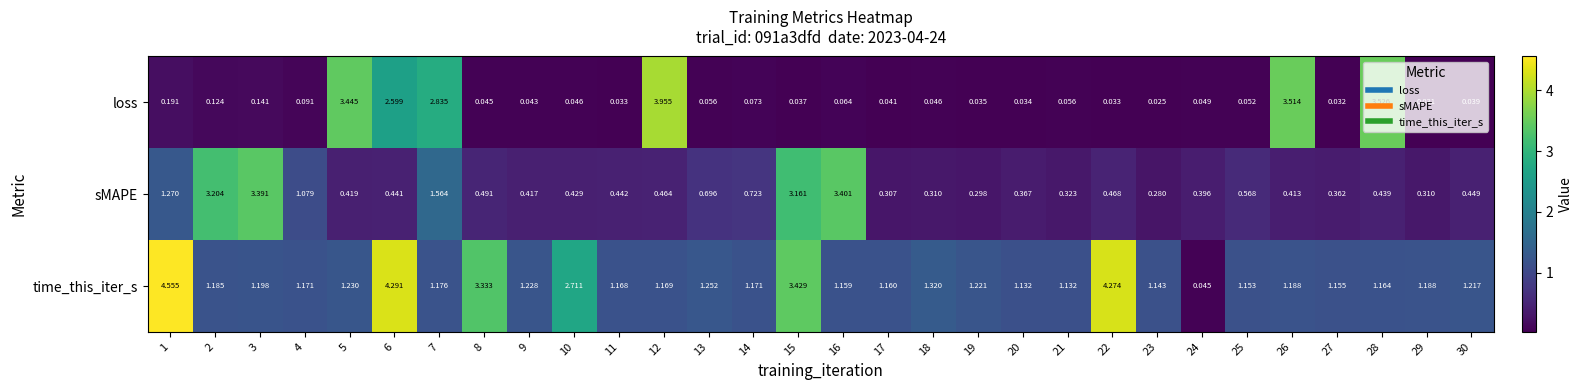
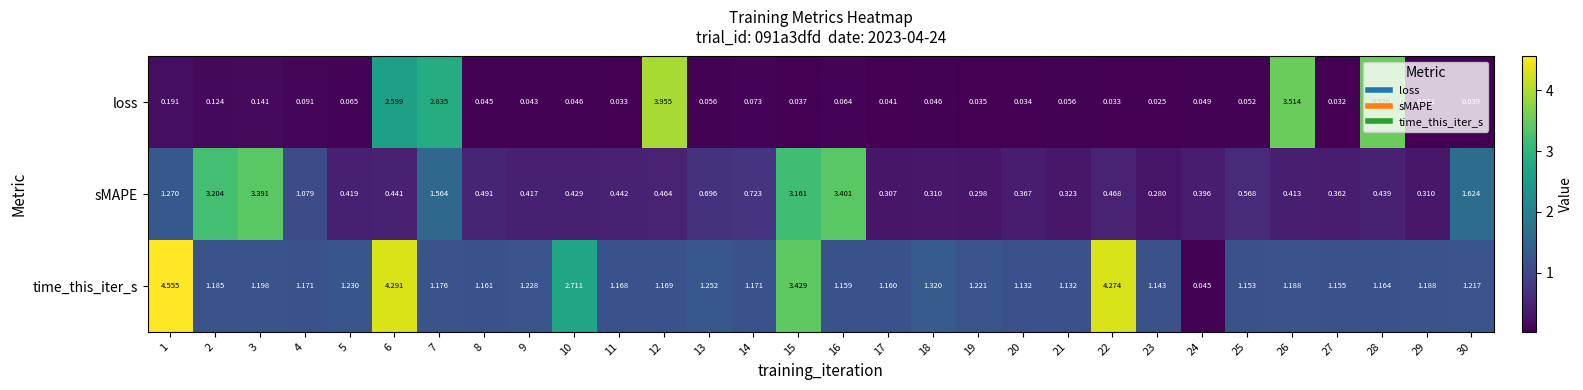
loss, 5: 3.445 -> 0.065
sMAPE, 30: 0.449 -> 1.624
time_this_iter_s, 8: 3.333 -> 1.161
